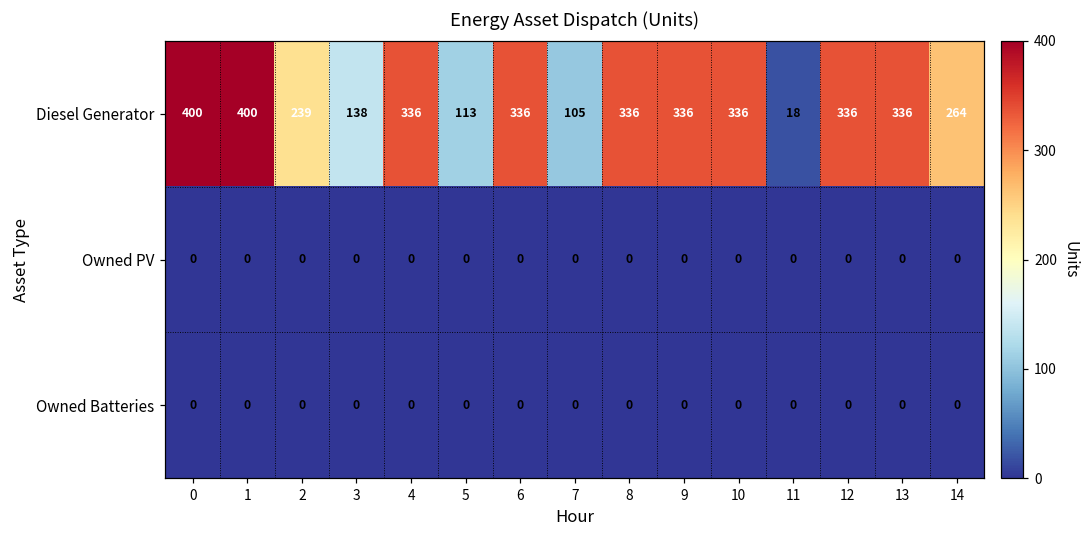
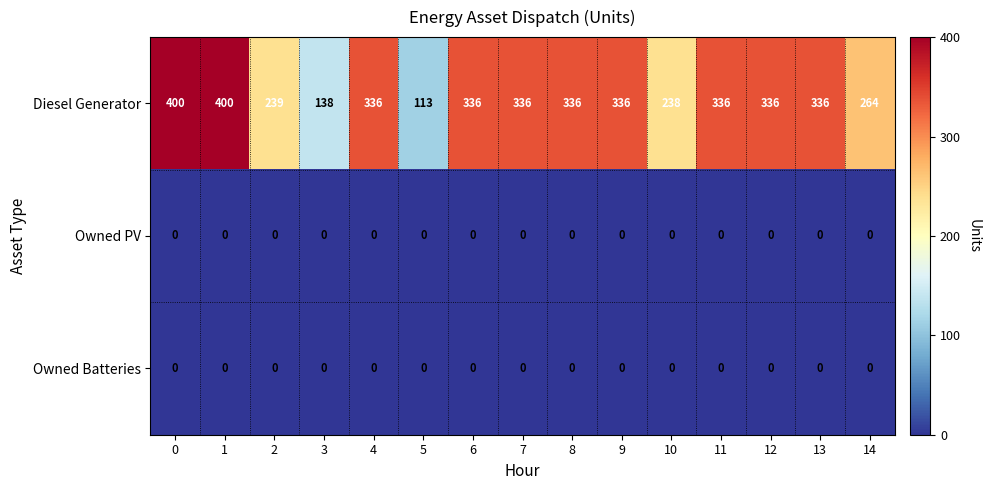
Diesel Generator, 7: 105 -> 336
Diesel Generator, 10: 336 -> 238
Diesel Generator, 11: 18 -> 336
